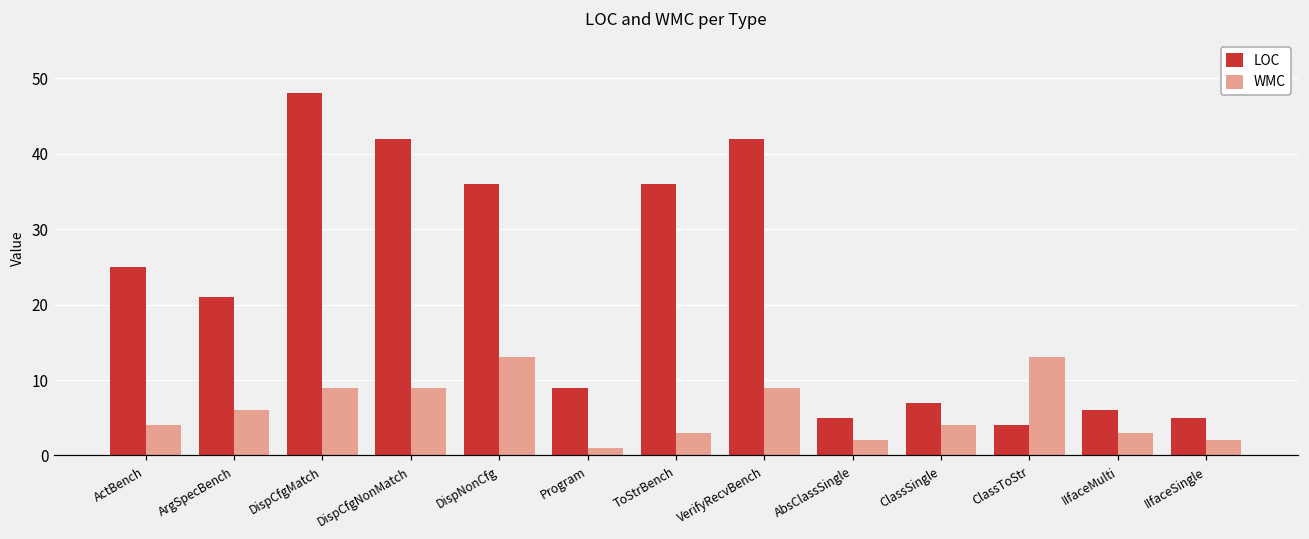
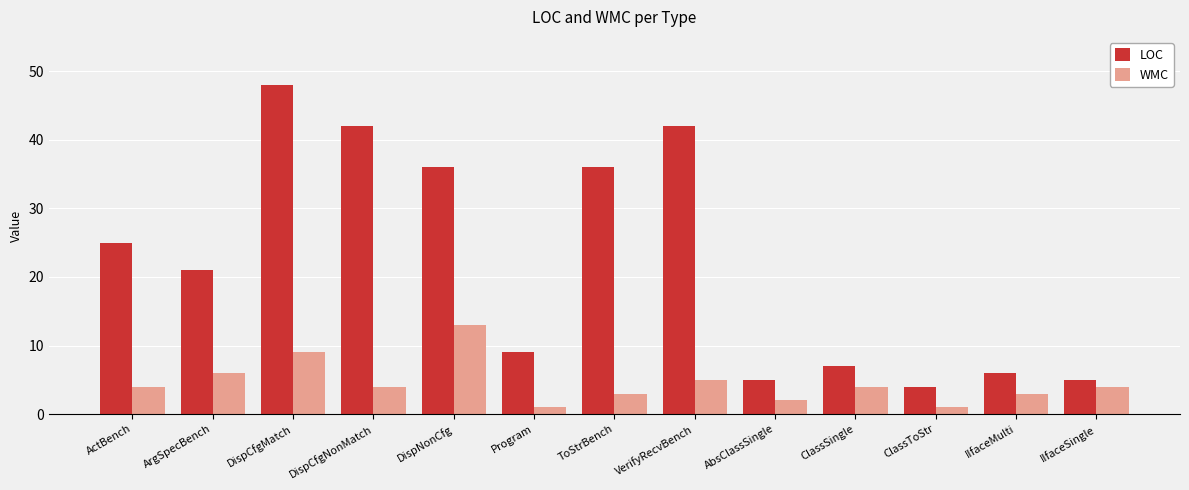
WMC, DispCfgNonMatch: 9 -> 4
WMC, VerifyRecvBench: 9 -> 5
WMC, ClassToStr: 13 -> 1
WMC, IIfaceSingle: 2 -> 4
